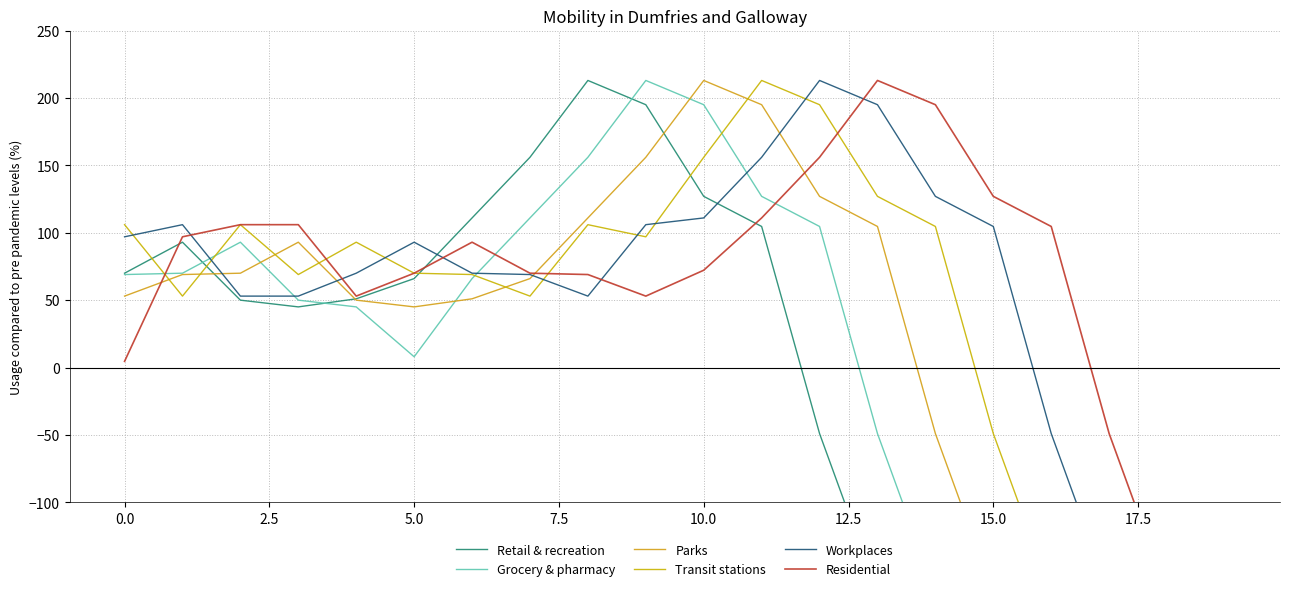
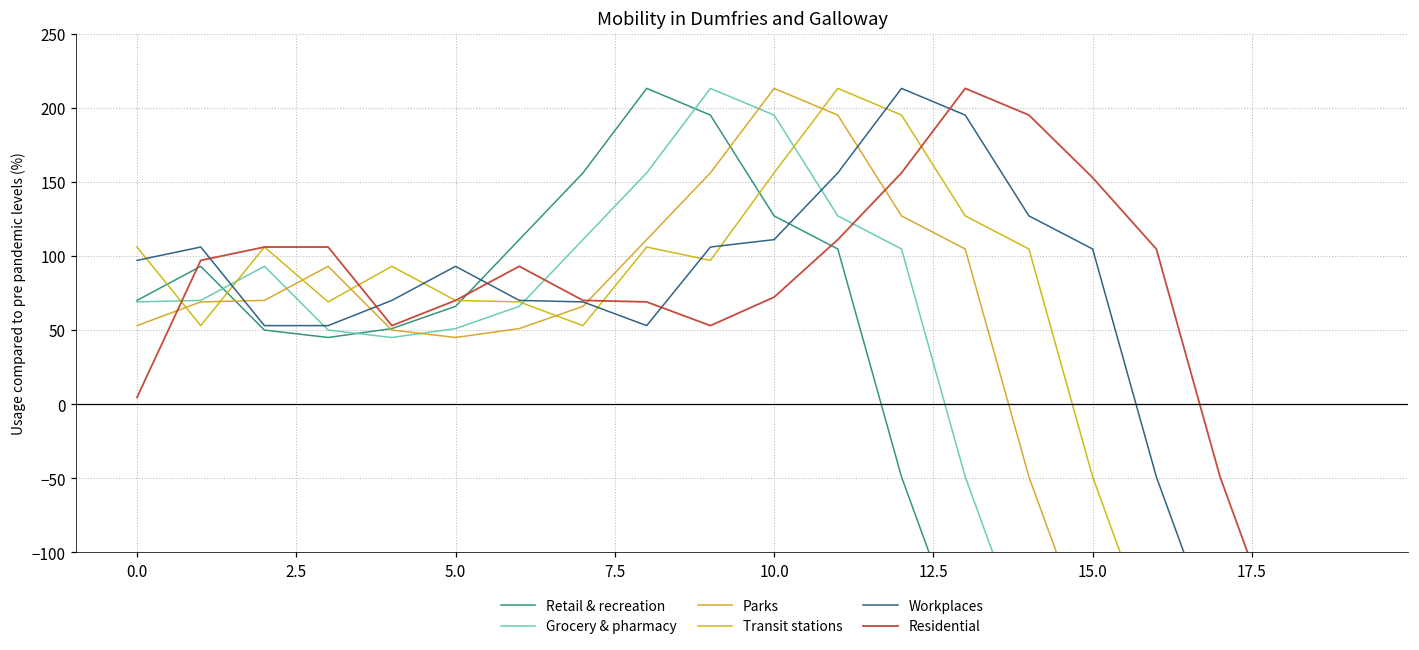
Grocery & pharmacy, 5.0: 8 -> 51
Residential, 15.0: 127 -> 153
